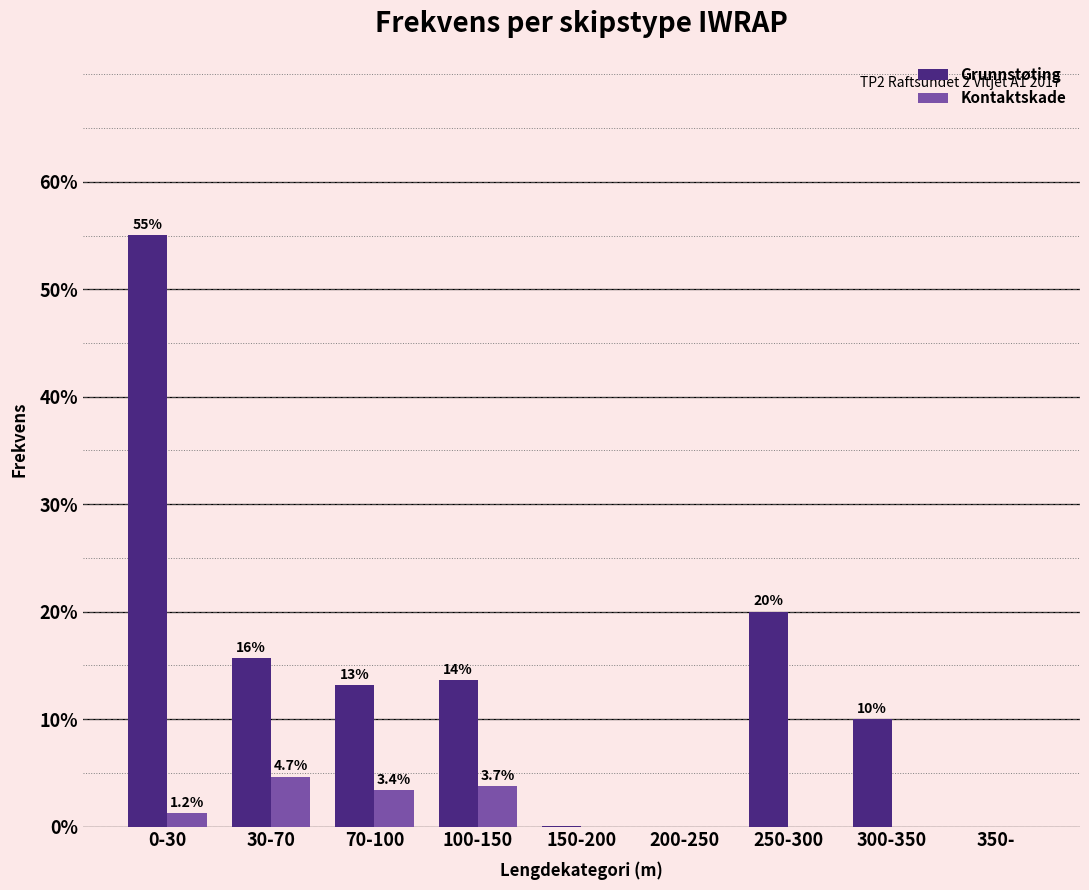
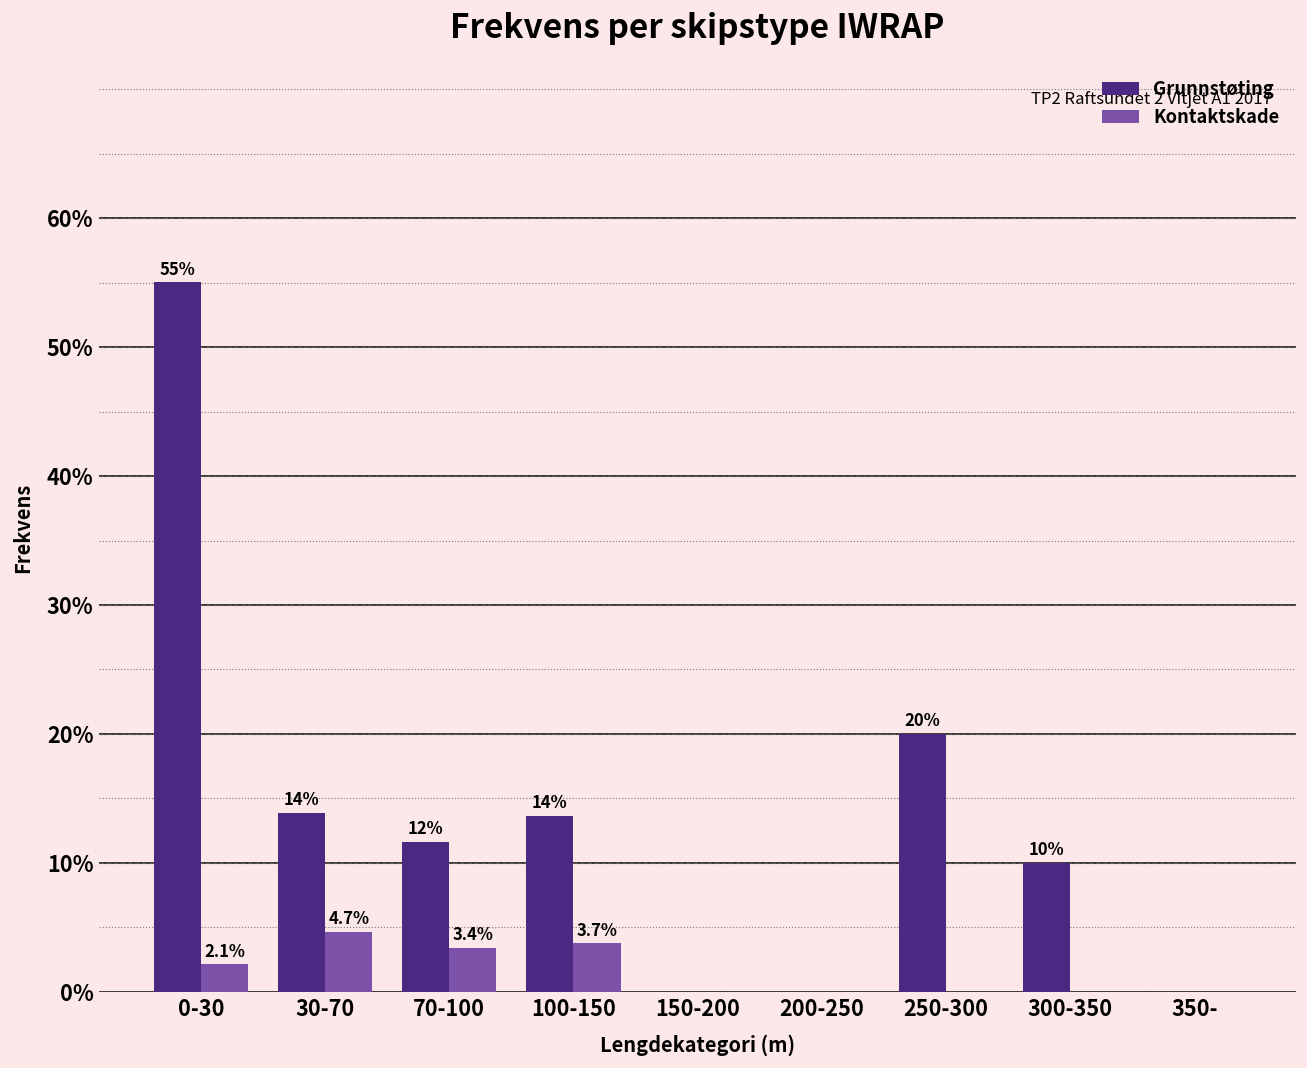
Kontaktskade, 0-30: 1.2% -> 2.1%
Grunnstøting, 30-70: 16% -> 14%
Grunnstøting, 70-100: 13% -> 12%
